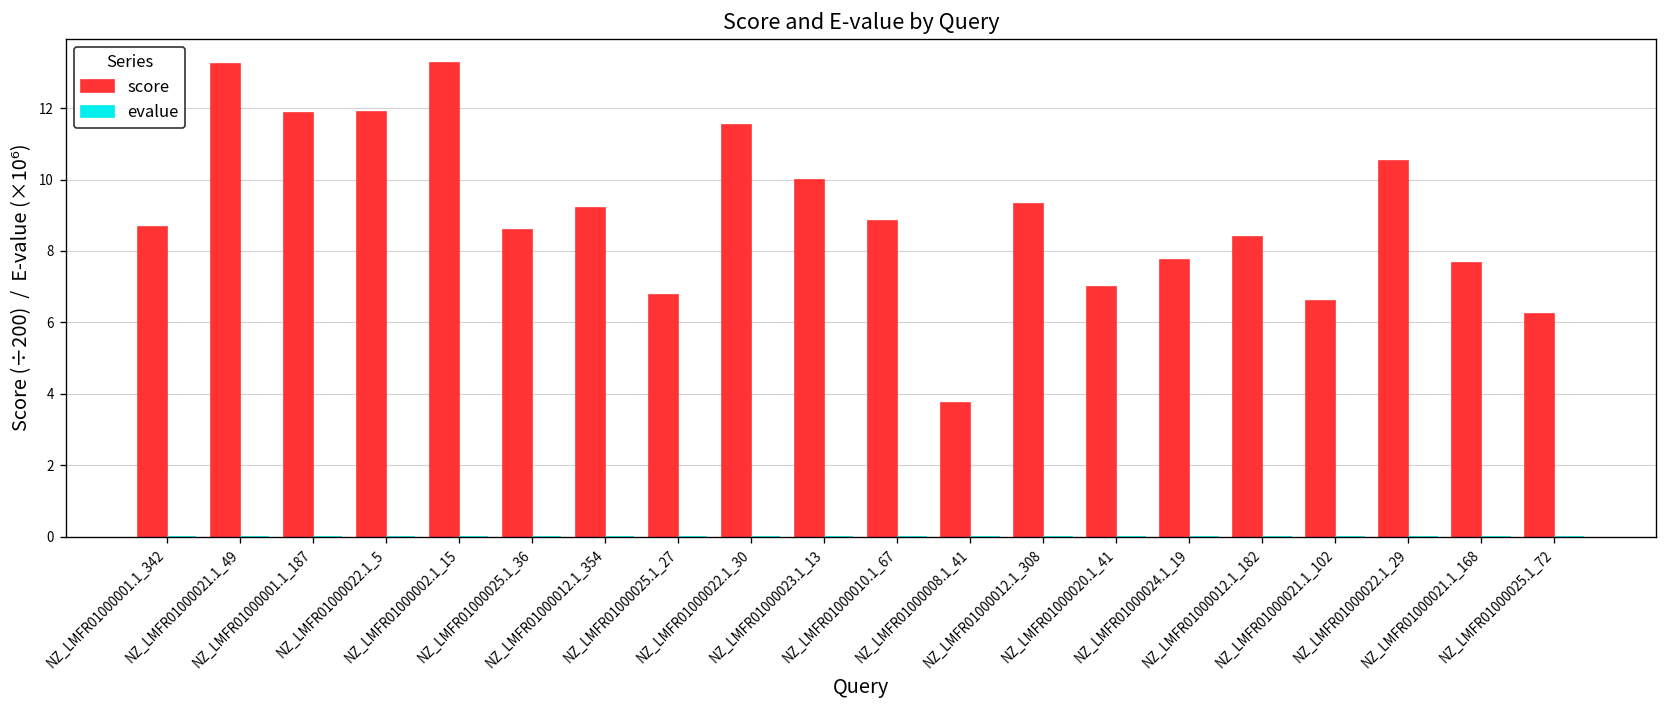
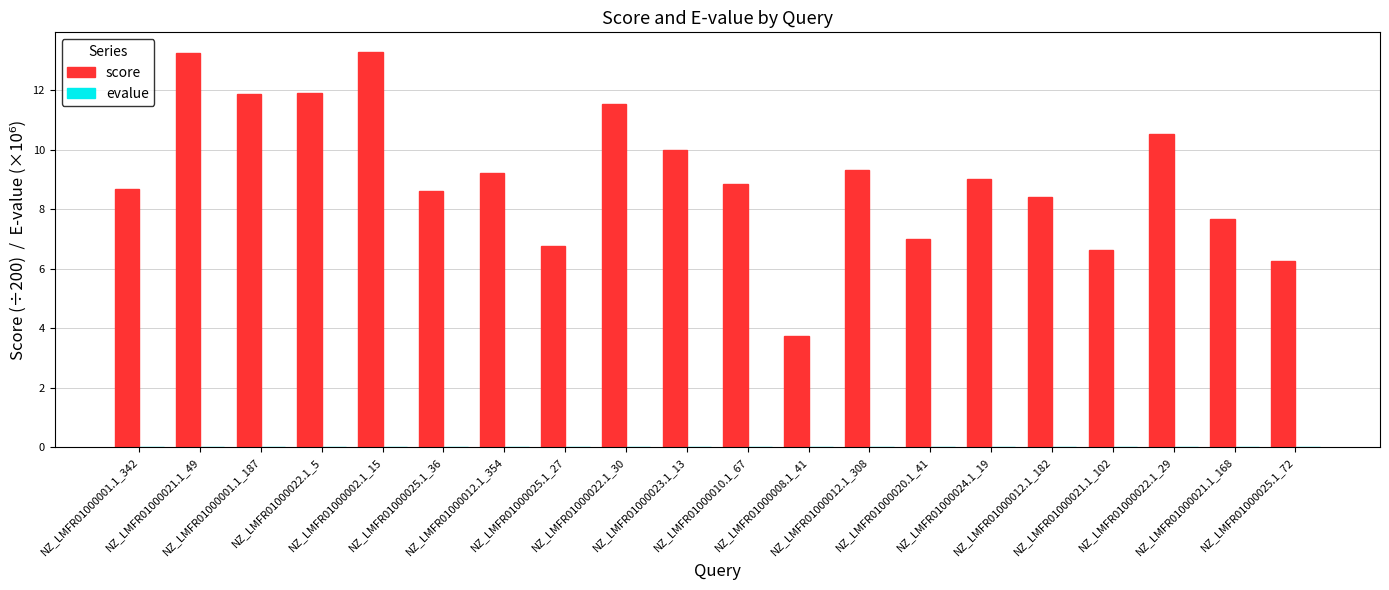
score, NZ_LMFR01000024.1_19: 7.8 -> 9.0
